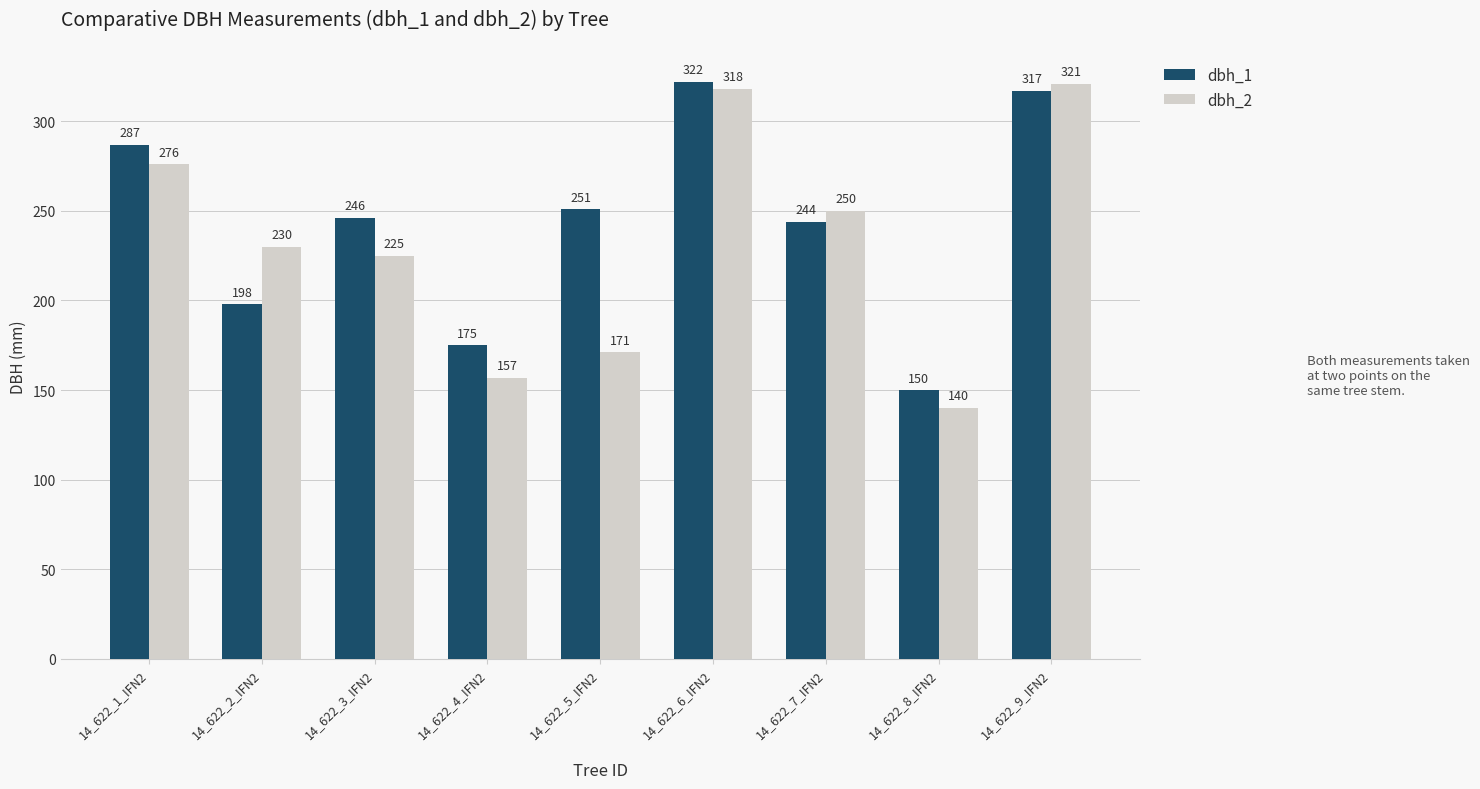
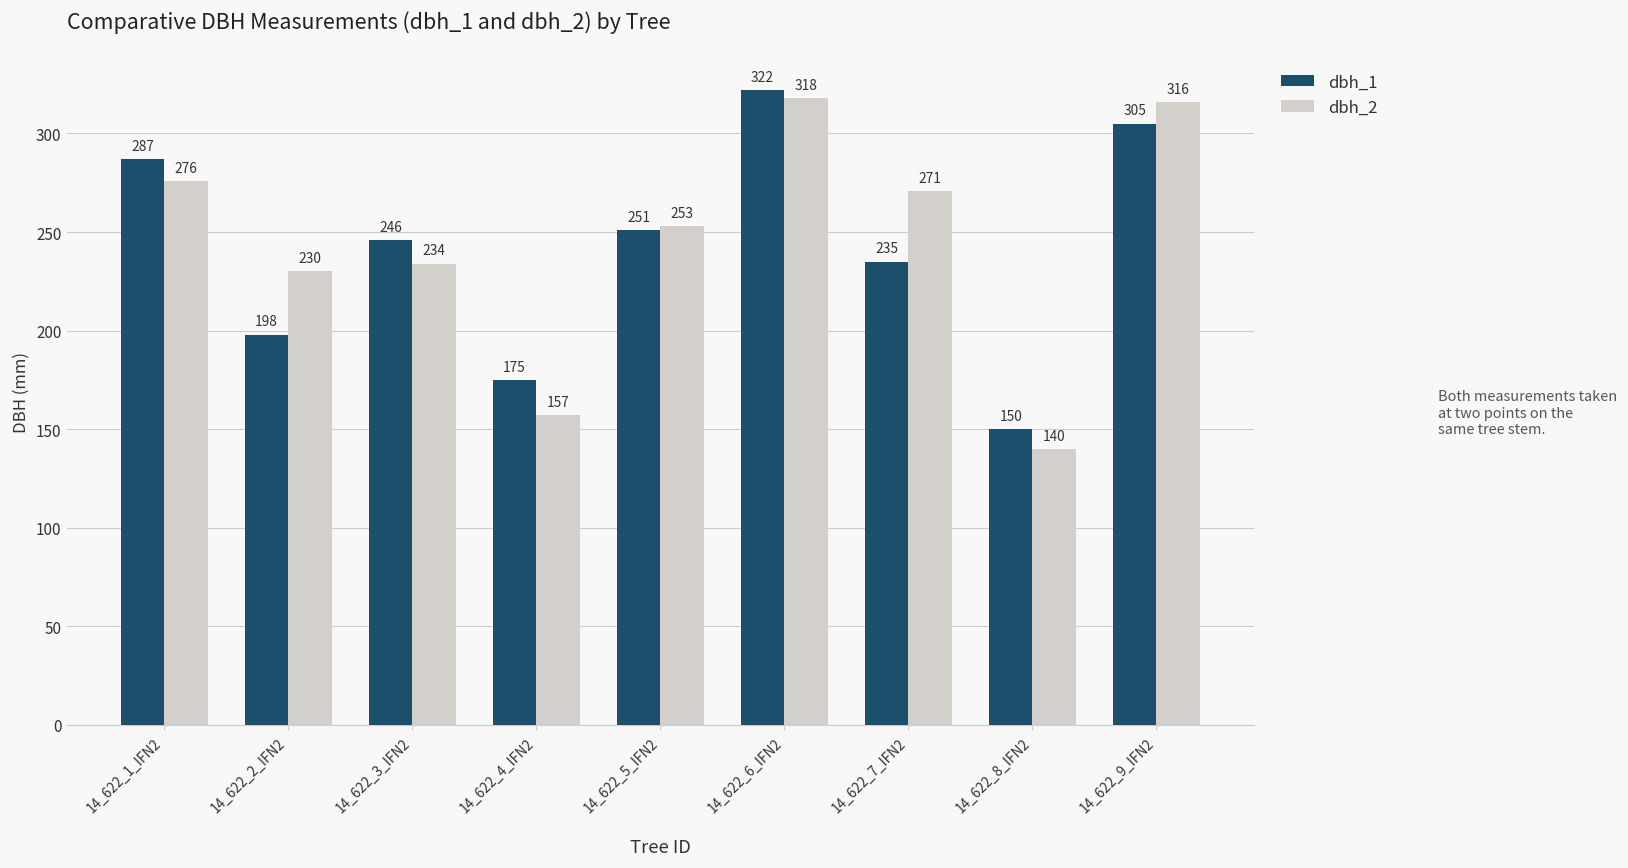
dbh_2, 14_622_3_IFN2: 225 -> 234
dbh_2, 14_622_5_IFN2: 171 -> 253
dbh_1, 14_622_7_IFN2: 244 -> 235
dbh_2, 14_622_7_IFN2: 250 -> 271
dbh_1, 14_622_9_IFN2: 317 -> 305
dbh_2, 14_622_9_IFN2: 321 -> 316
